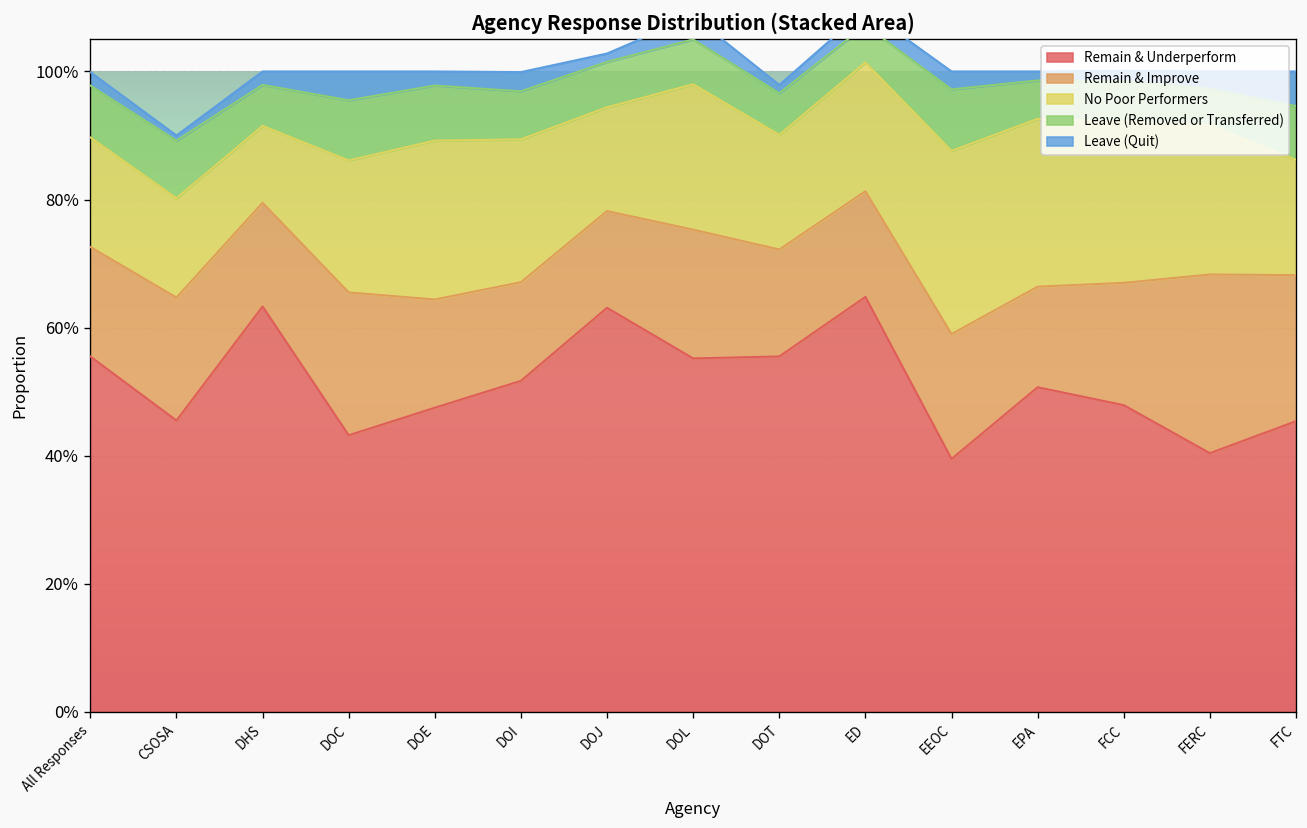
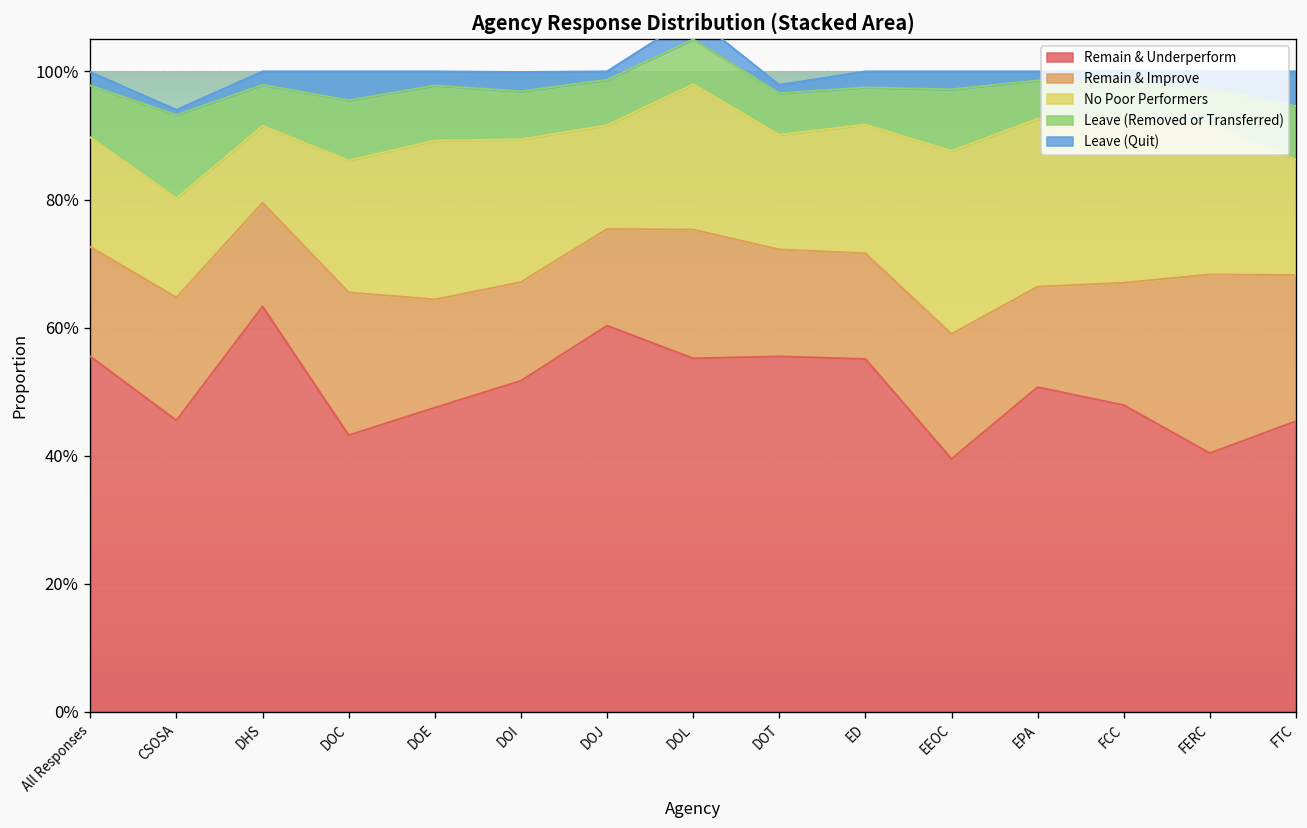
Leave (Removed or Transferred), CSOSA: 9% -> 13%
Remain & Underperform, DOJ: 63% -> 60%
Remain & Underperform, ED: 65% -> 55%
